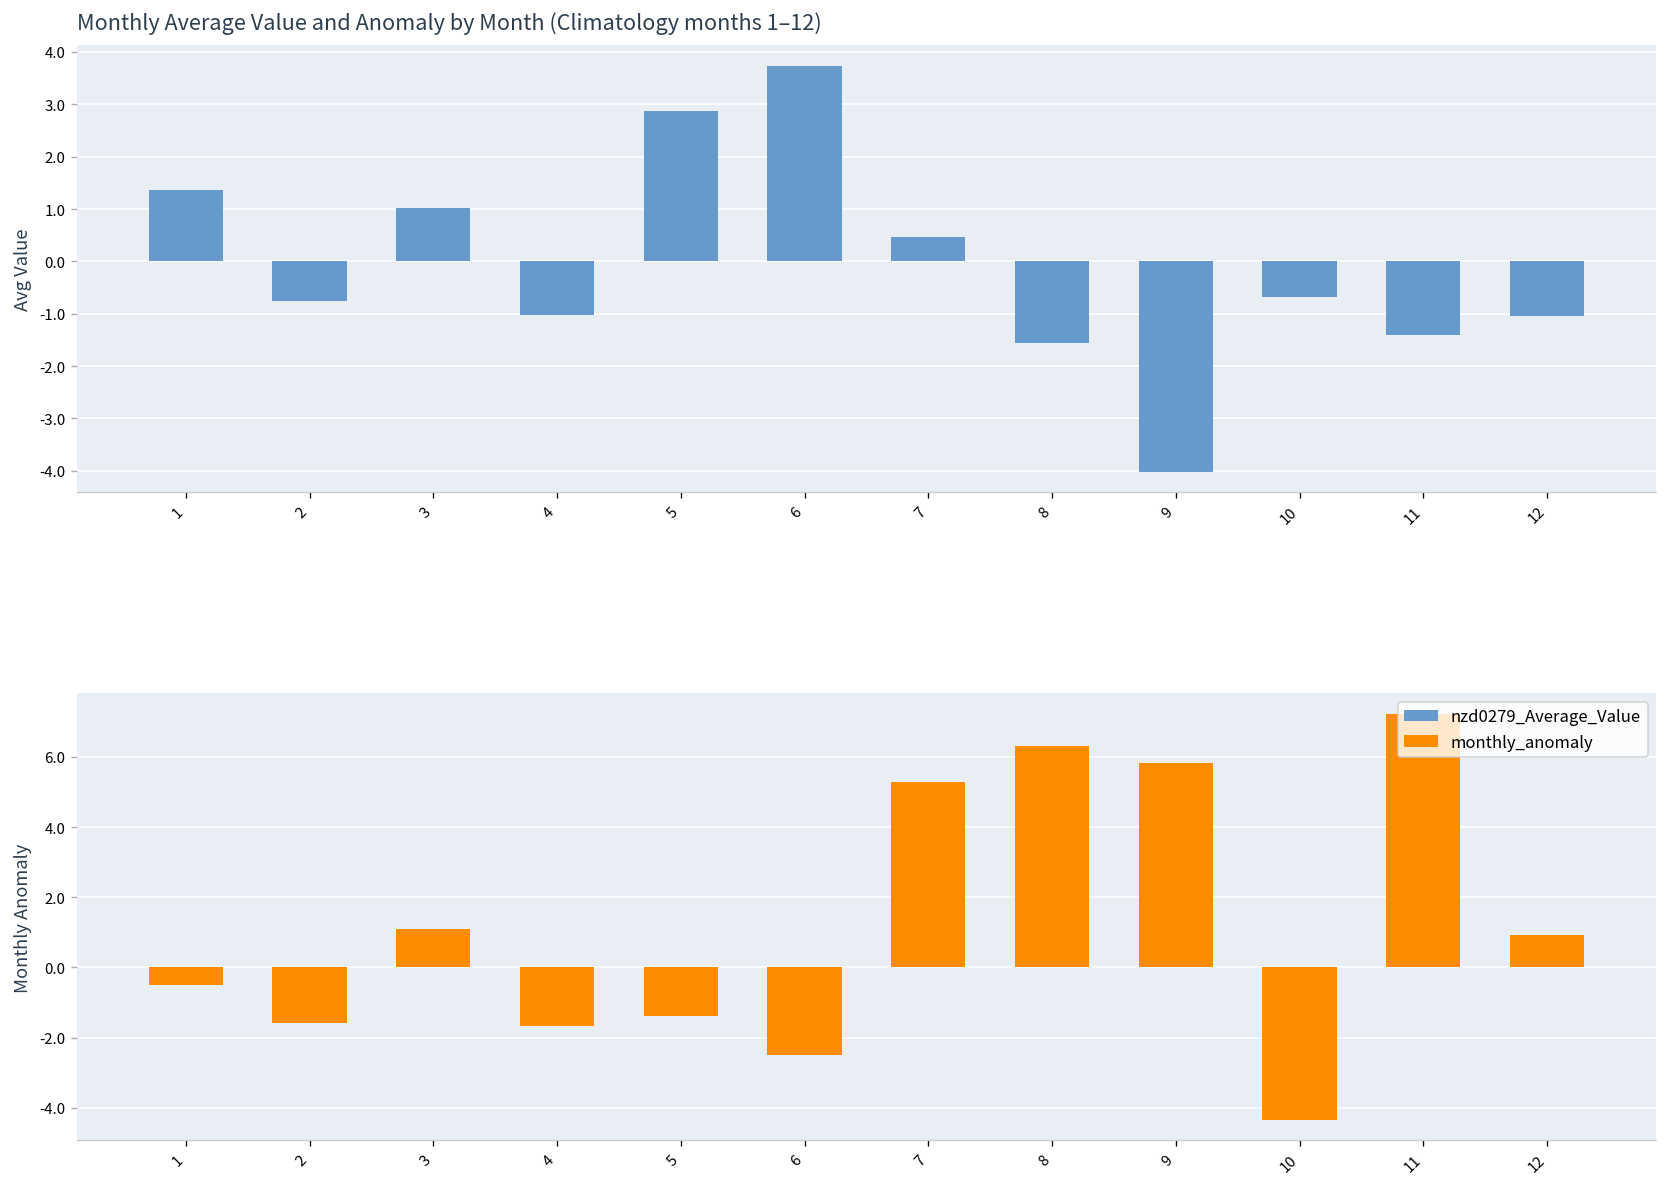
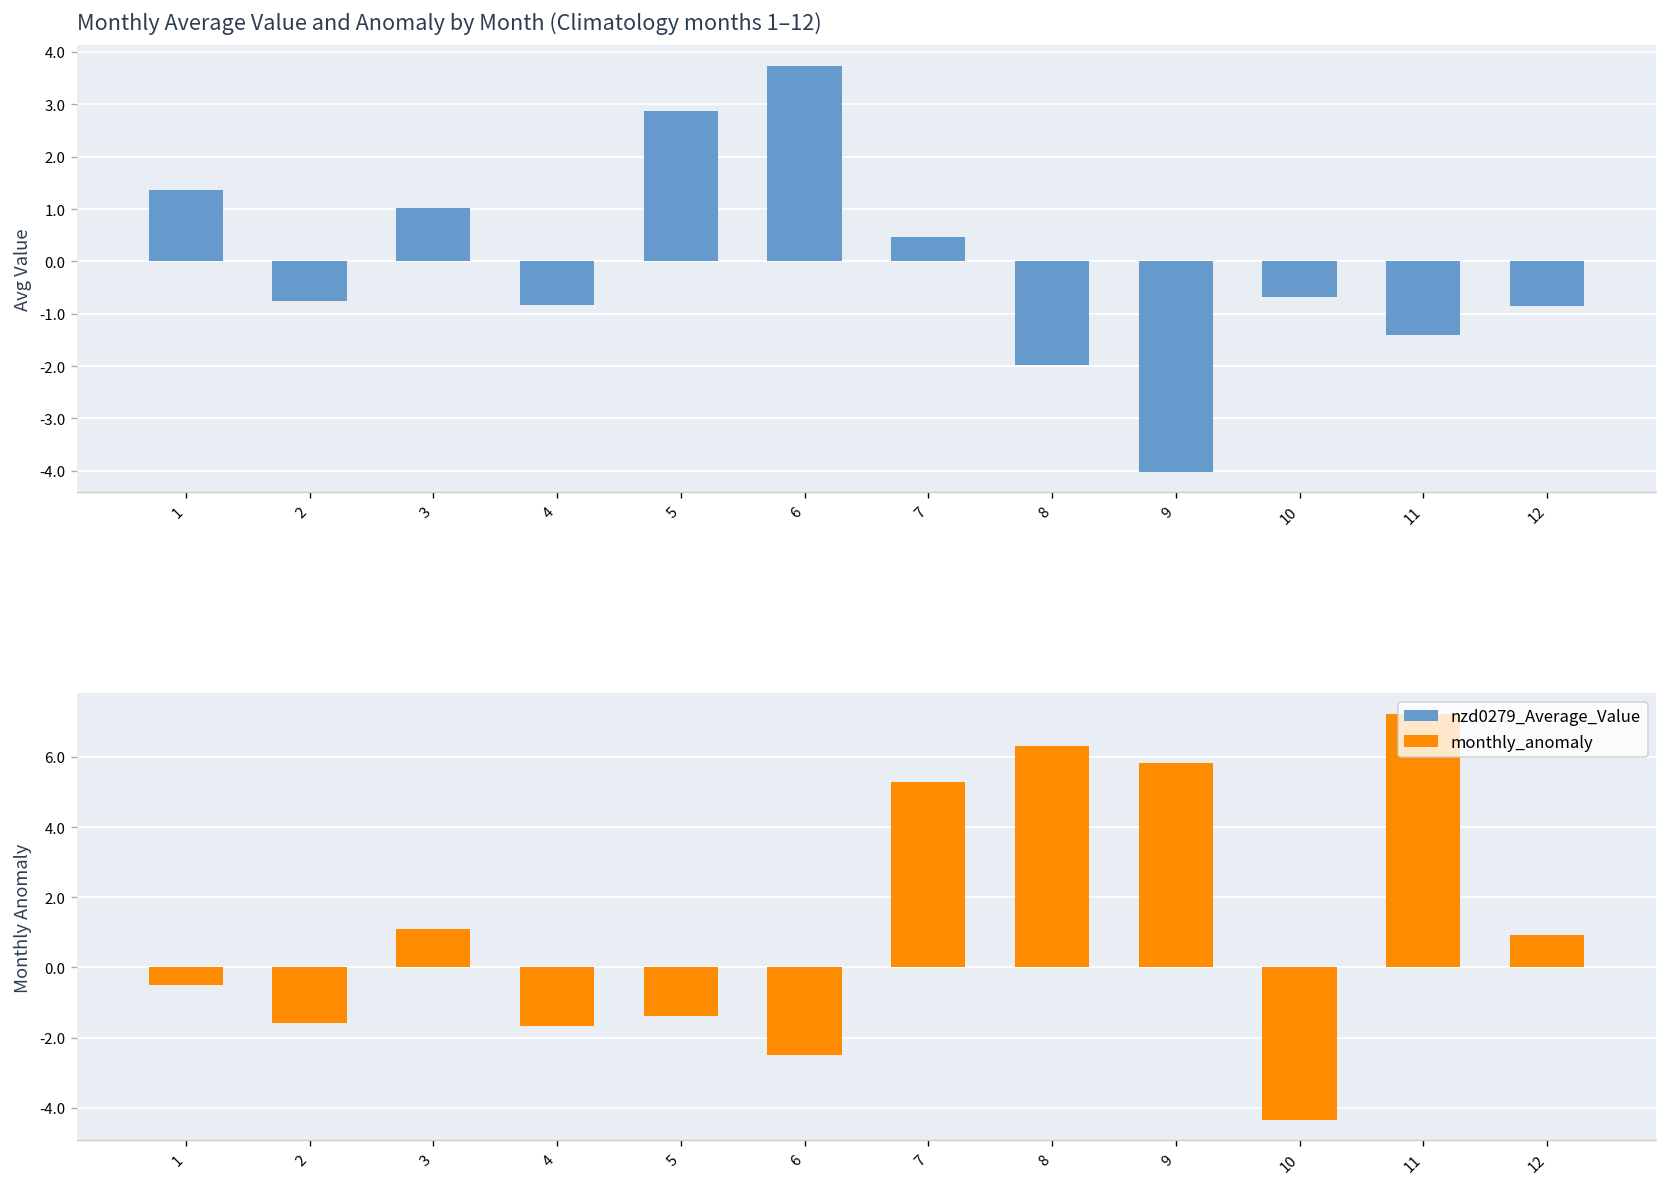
Monthly Average Value and Anomaly by Month (Climatology months 1–12), 4: -1.0 -> -0.8
Monthly Average Value and Anomaly by Month (Climatology months 1–12), 8: -1.6 -> -2.0
Monthly Average Value and Anomaly by Month (Climatology months 1–12), 12: -1.0 -> -0.8
